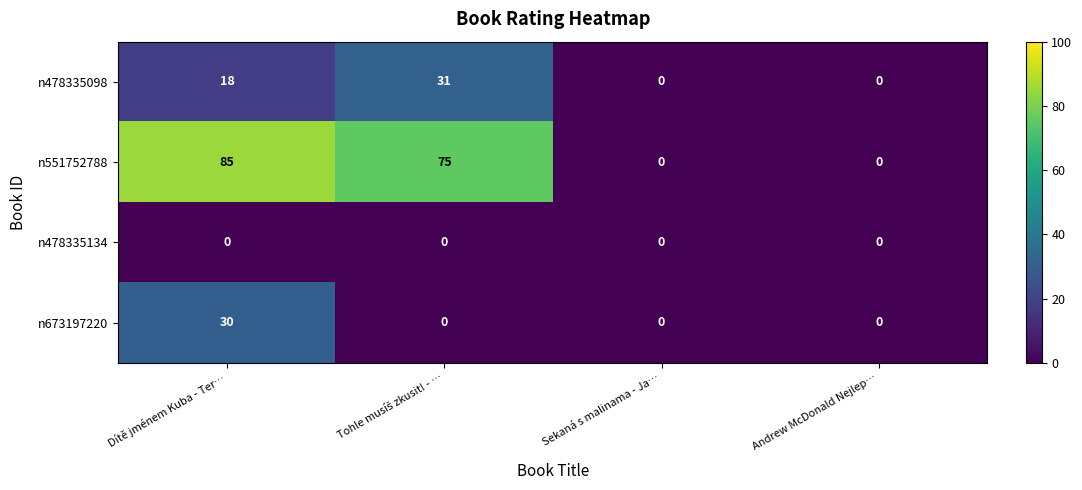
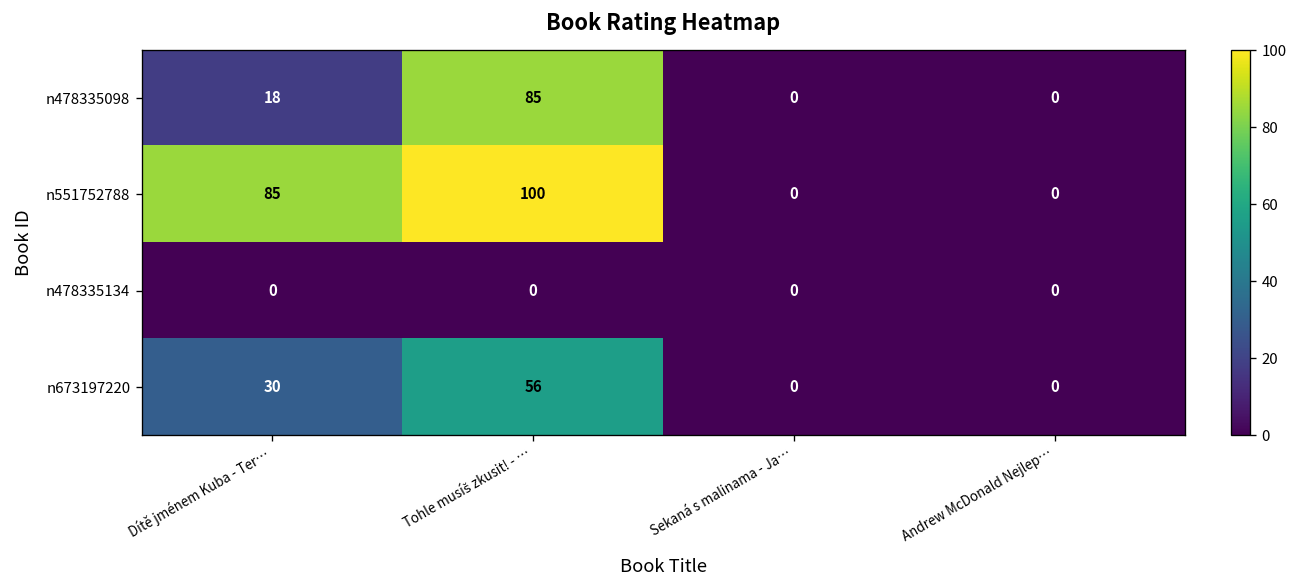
n478335098, Tohle musíš zkusit! - …: 31 -> 85
n551752788, Tohle musíš zkusit! - …: 75 -> 100
n673197220, Tohle musíš zkusit! - …: 0 -> 56
